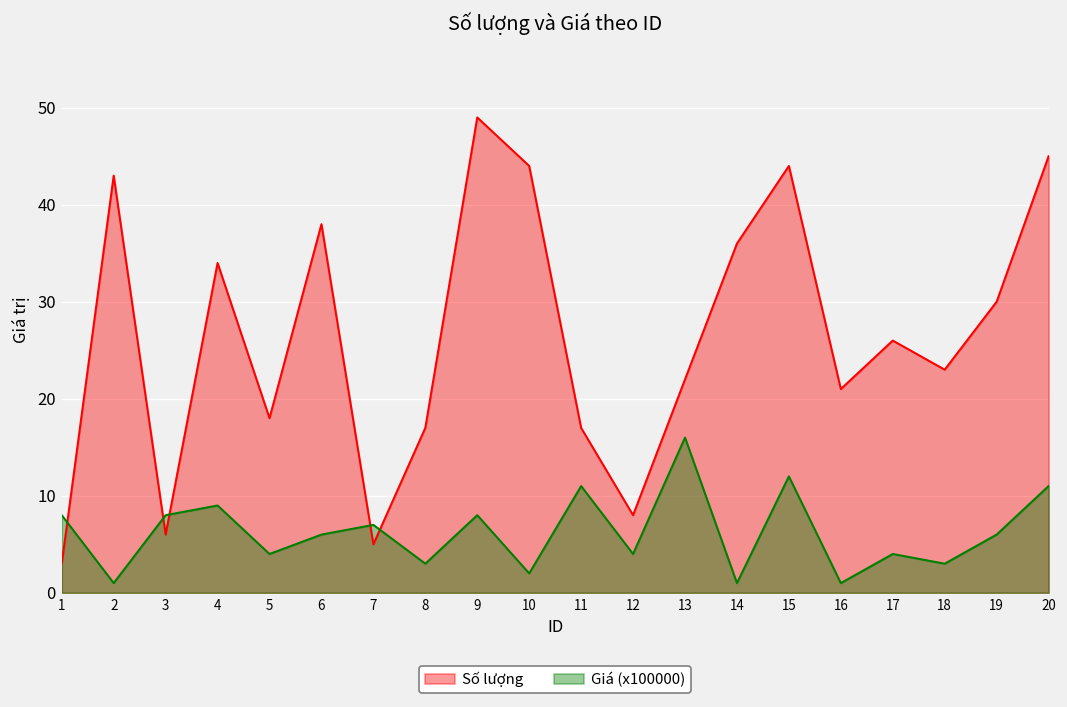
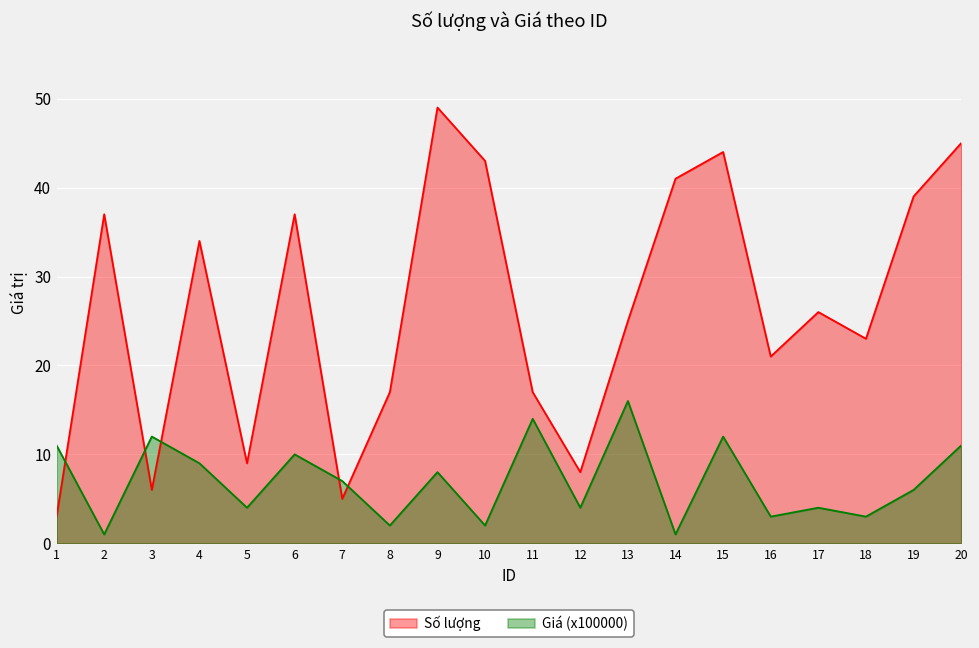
Giá (x100000), 1: 8 -> 11
Số lượng, 2: 43 -> 37
Giá (x100000), 3: 8 -> 12
Số lượng, 5: 18 -> 9
Số lượng, 6: 38 -> 37
Giá (x100000), 6: 6 -> 10
Giá (x100000), 8: 3 -> 2
Số lượng, 10: 44 -> 43
Giá (x100000), 11: 11 -> 14
Số lượng, 13: 22 -> 25
Số lượng, 14: 36 -> 41
Giá (x100000), 16: 1 -> 3
Số lượng, 19: 30 -> 39
